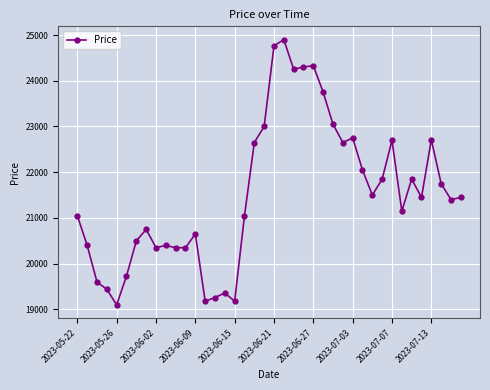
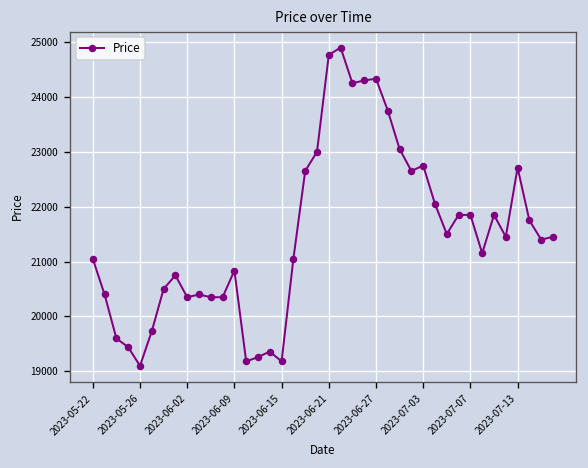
2023-06-09: 20700 -> 20800
2023-07-07: 22700 -> 21900
